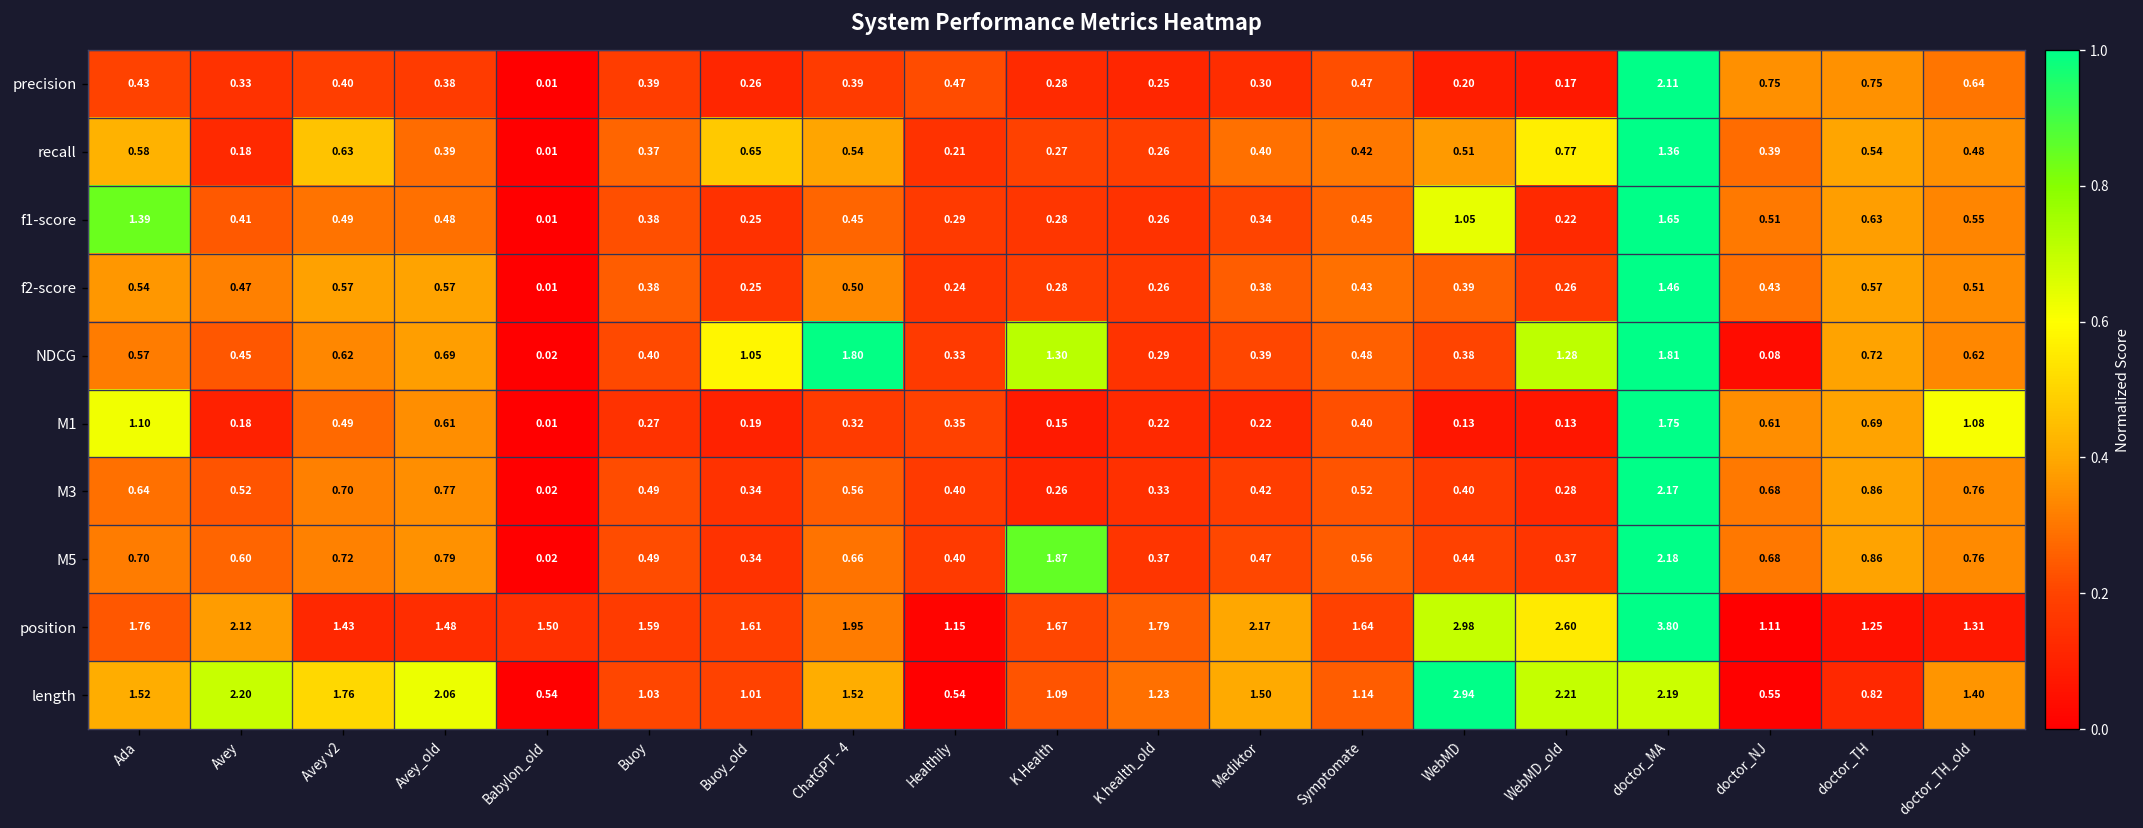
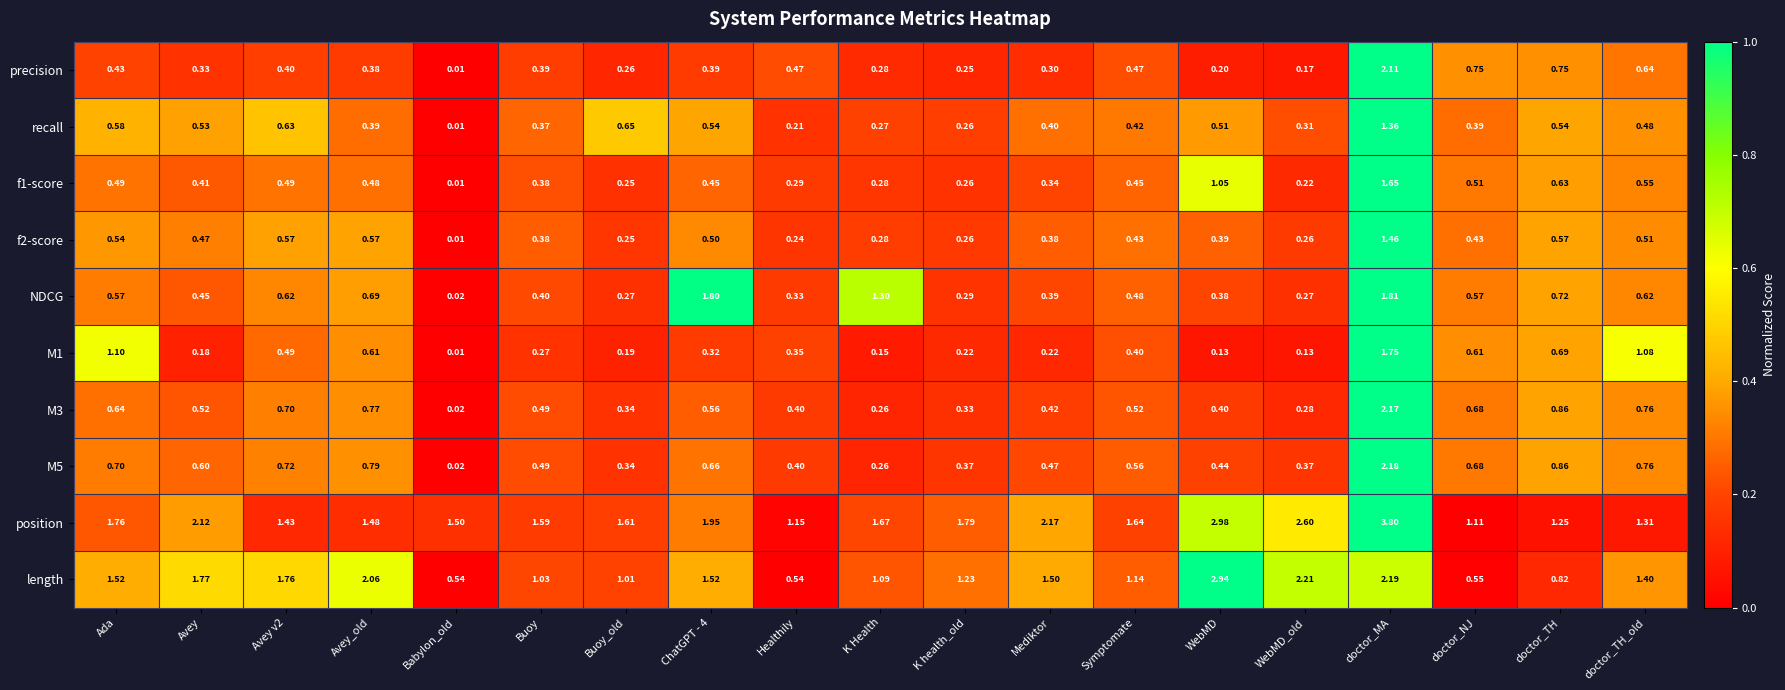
recall, Avey: 0.18 -> 0.53
recall, WebMD_old: 0.77 -> 0.31
f1-score, Ada: 1.39 -> 0.49
NDCG, Buoy_old: 1.05 -> 0.27
NDCG, WebMD_old: 1.28 -> 0.27
NDCG, doctor_NJ: 0.08 -> 0.57
M5, K Health: 1.87 -> 0.26
length, Avey: 2.20 -> 1.77
